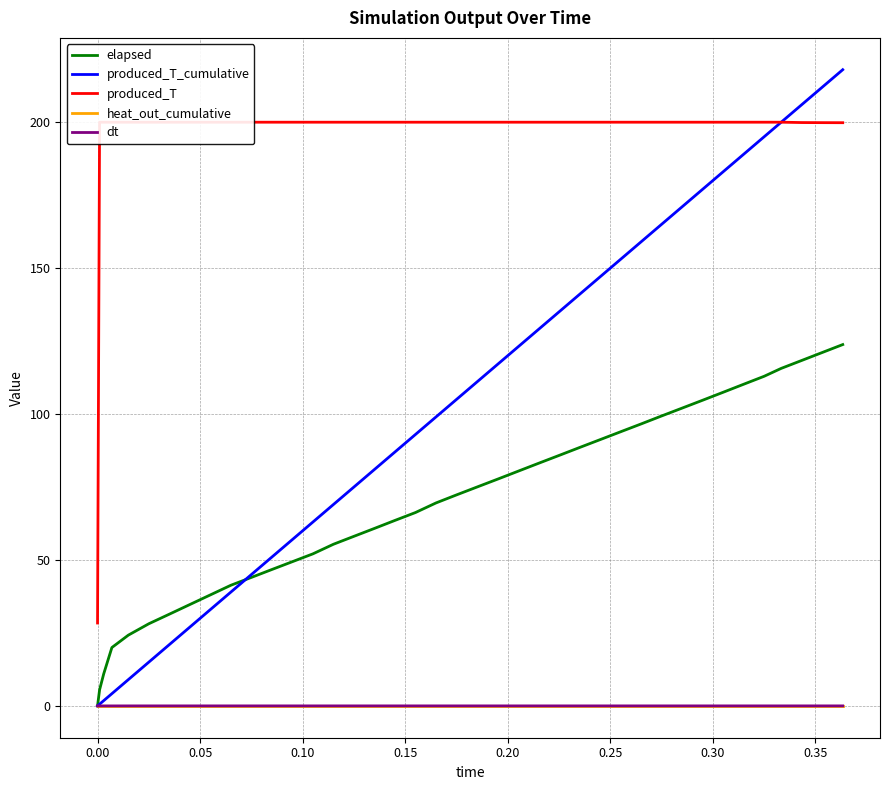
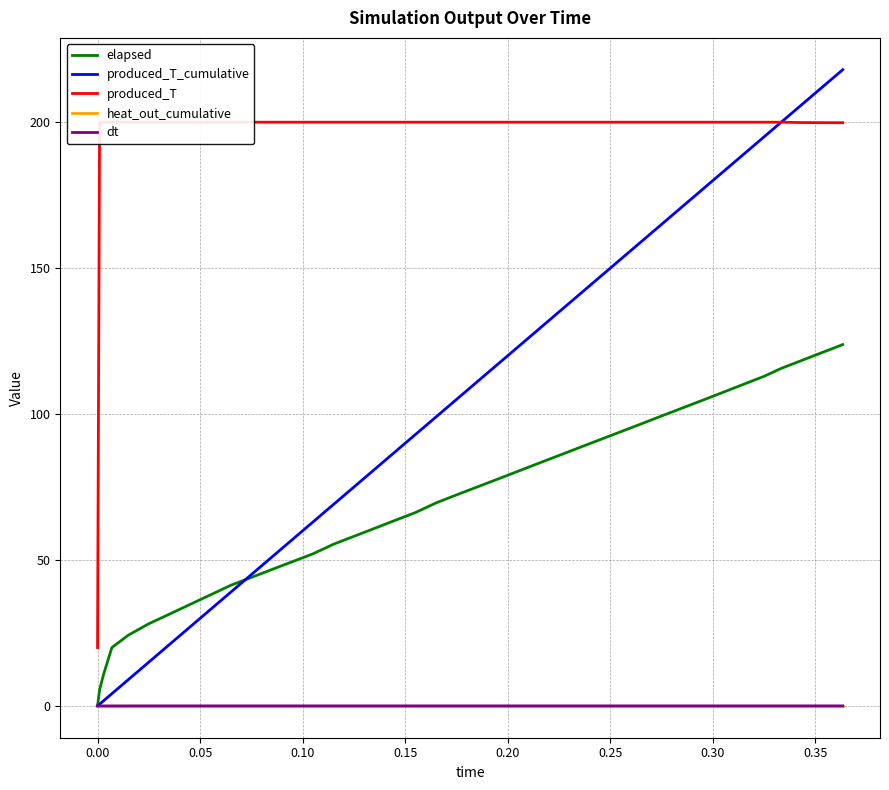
produced_T, 0.00: 28 -> 20
